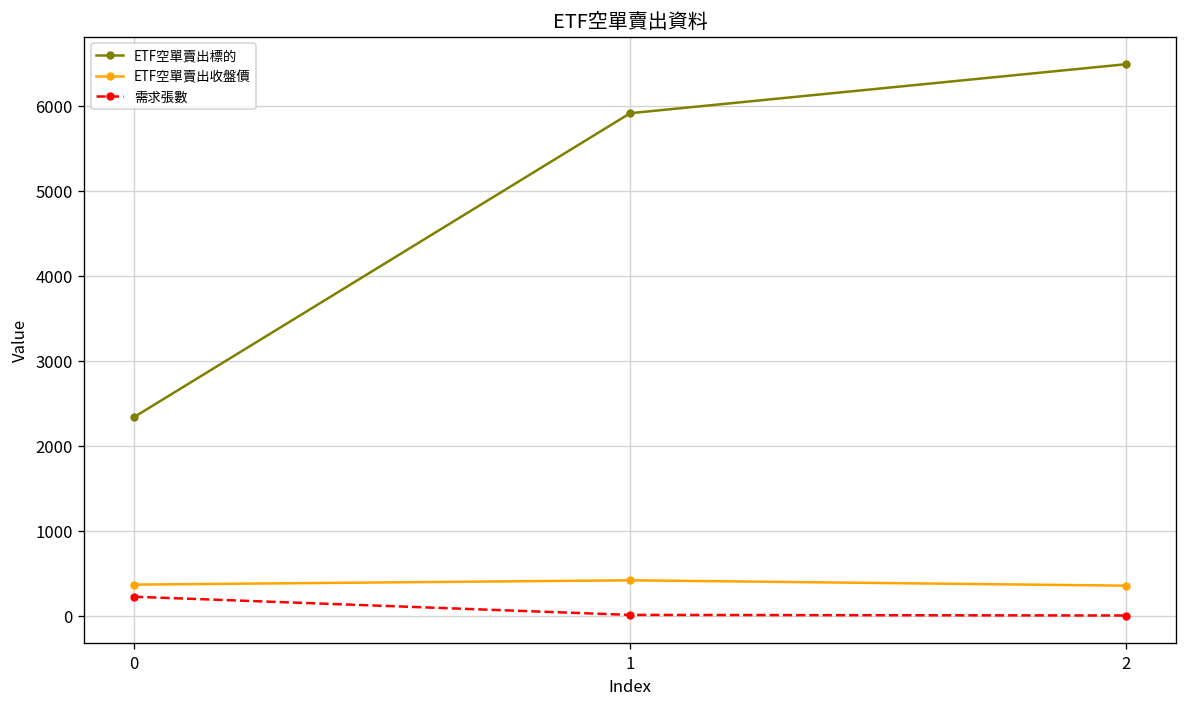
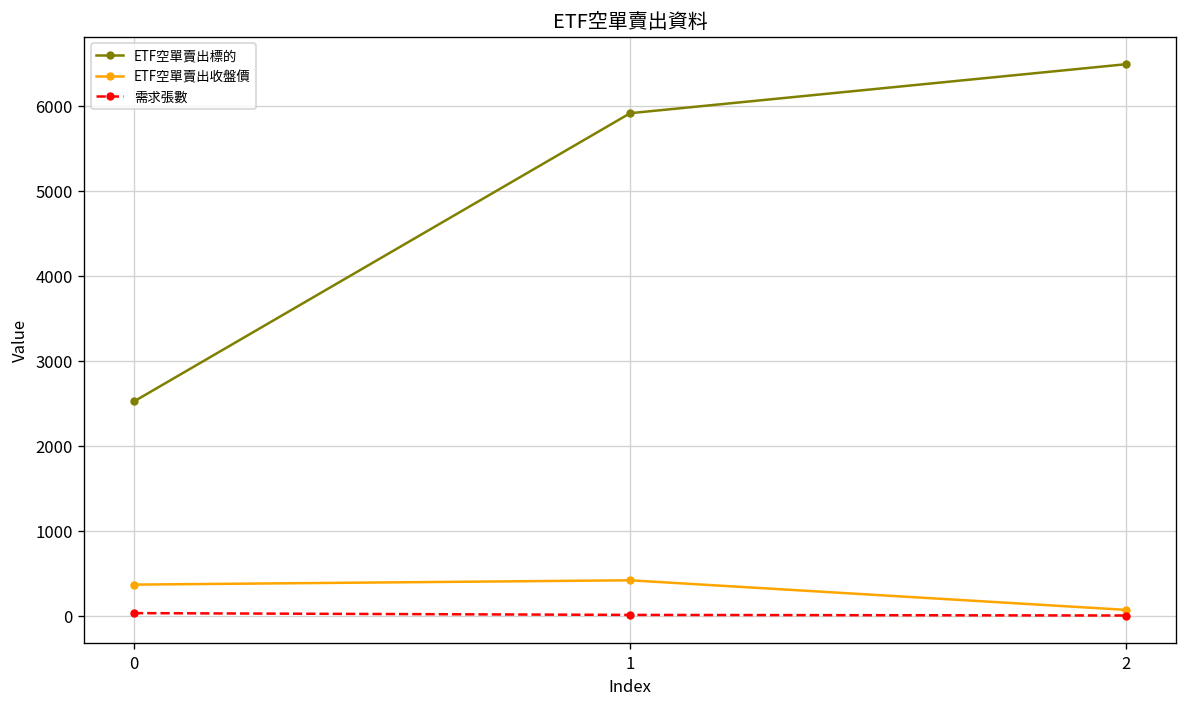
ETF空單賣出標的, 0: 2300 -> 2500
需求張數, 0: 200 -> 0
ETF空單賣出收盤價, 2: 400 -> 100
